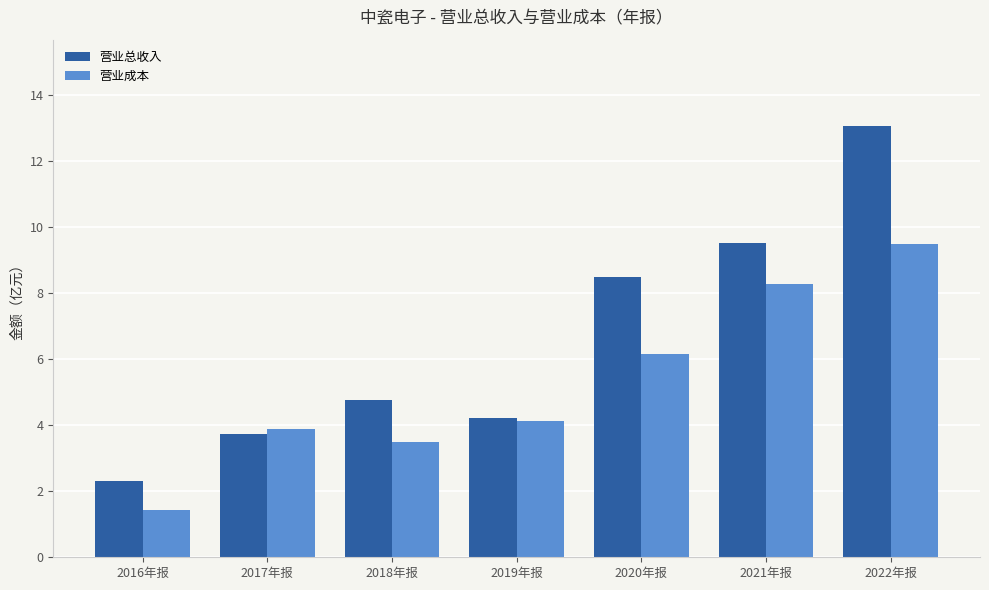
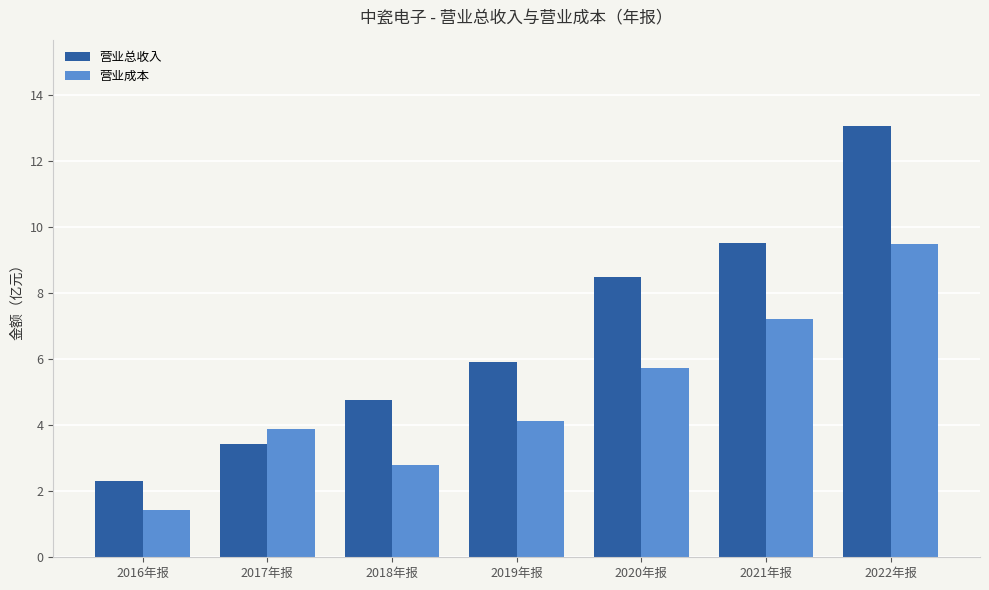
营业总收入, 2017年报: 3.7 -> 3.4
营业成本, 2018年报: 3.5 -> 2.8
营业总收入, 2019年报: 4.2 -> 5.9
营业成本, 2020年报: 6.2 -> 5.7
营业成本, 2021年报: 8.3 -> 7.2
